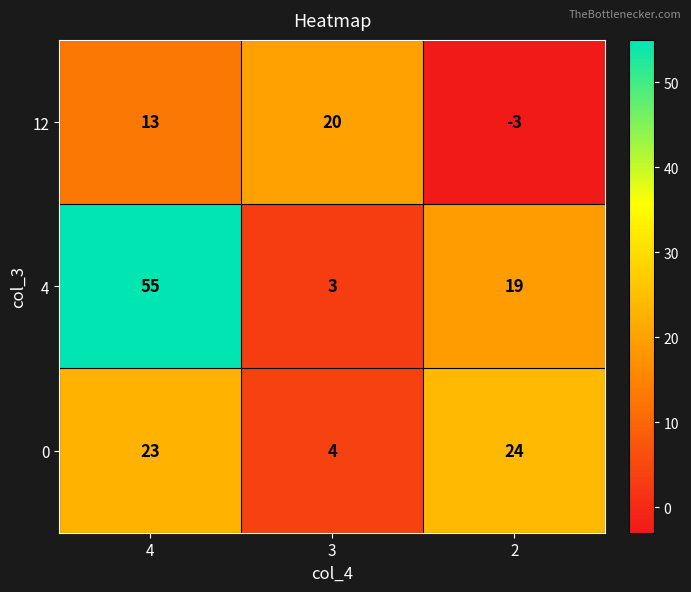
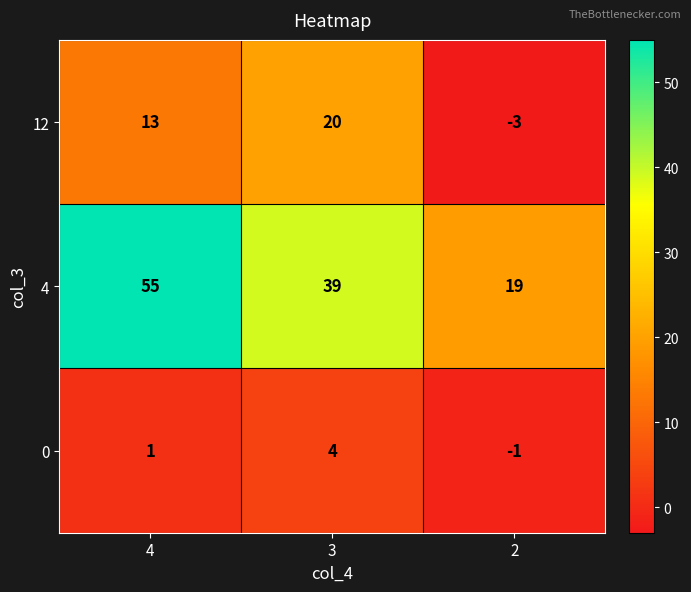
4, 3: 3 -> 39
0, 4: 23 -> 1
0, 2: 24 -> -1
